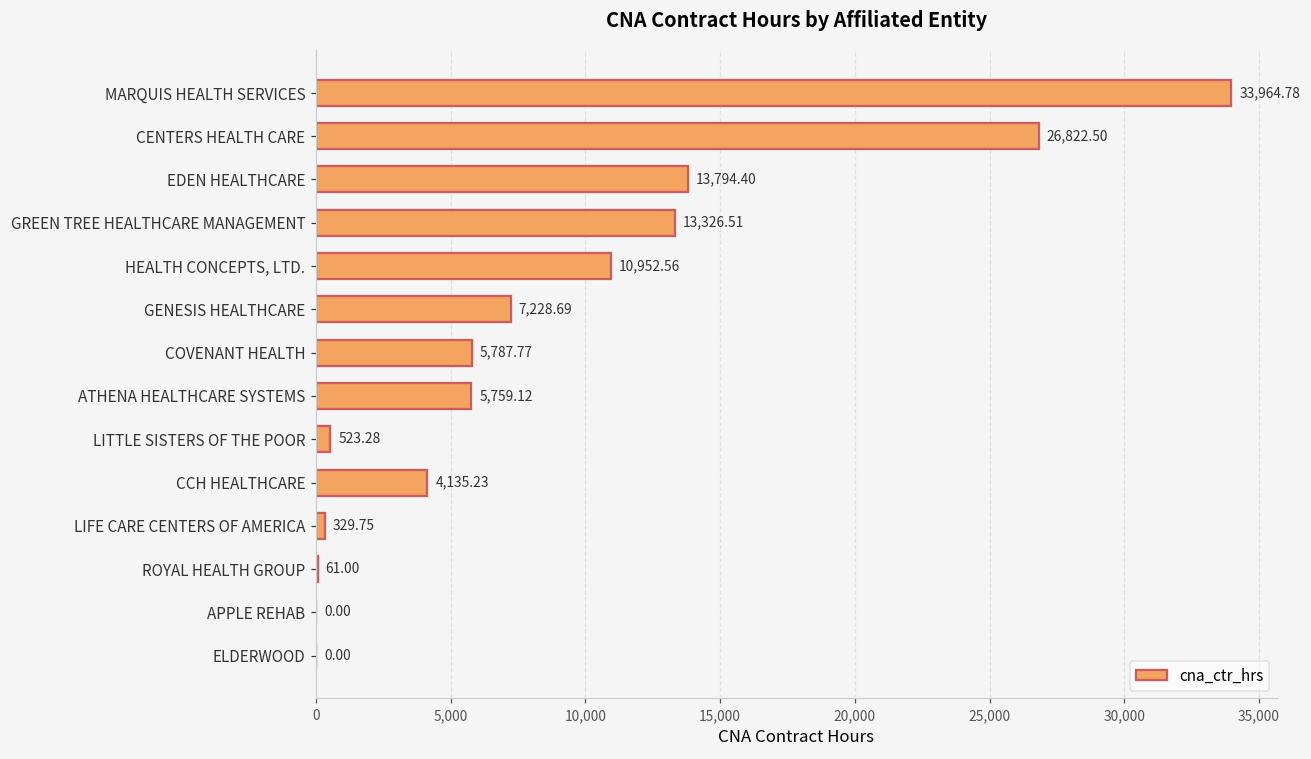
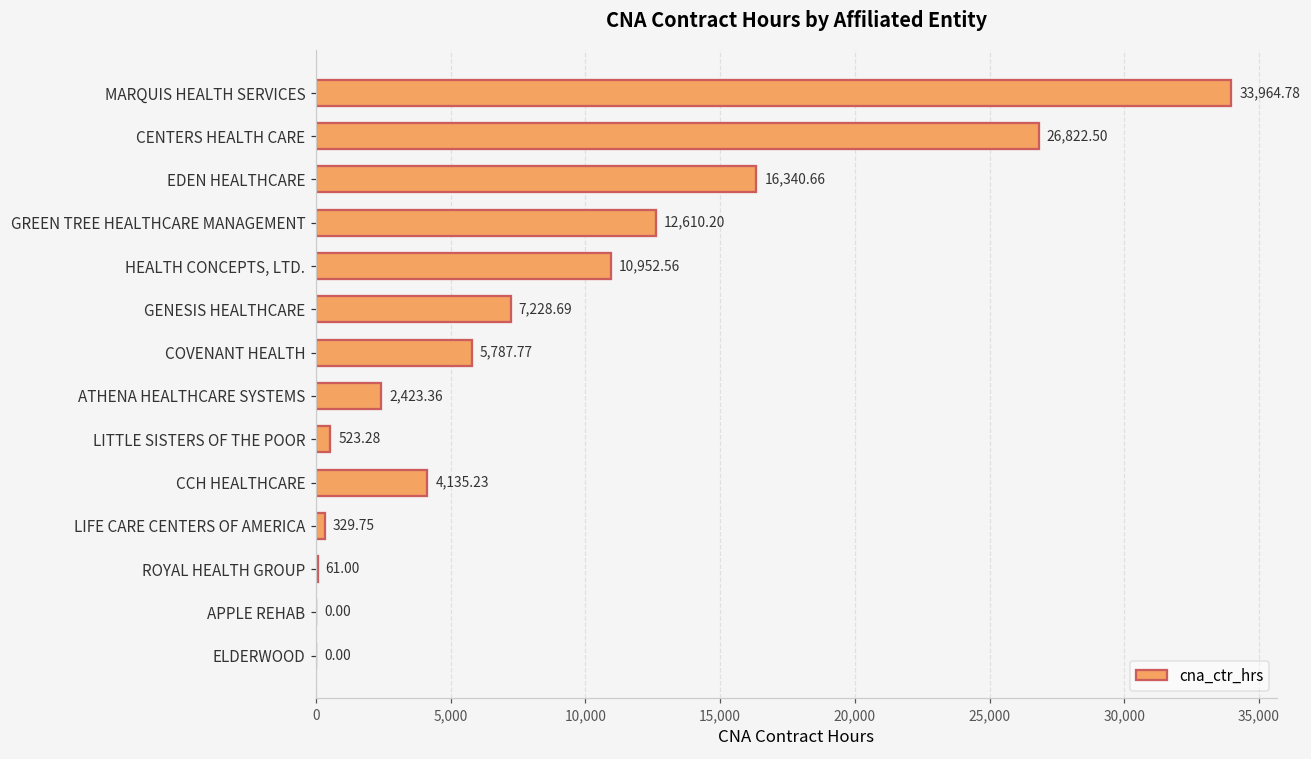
EDEN HEALTHCARE: 13,794.40 -> 16,340.66
GREEN TREE HEALTHCARE MANAGEMENT: 13,326.51 -> 12,610.20
ATHENA HEALTHCARE SYSTEMS: 5,759.12 -> 2,423.36
